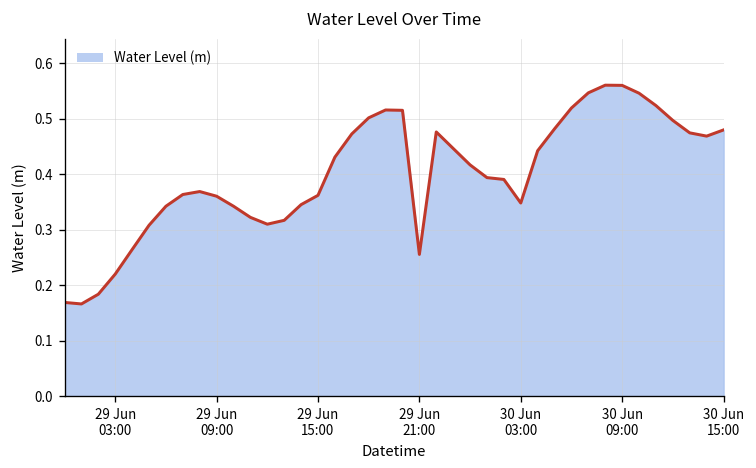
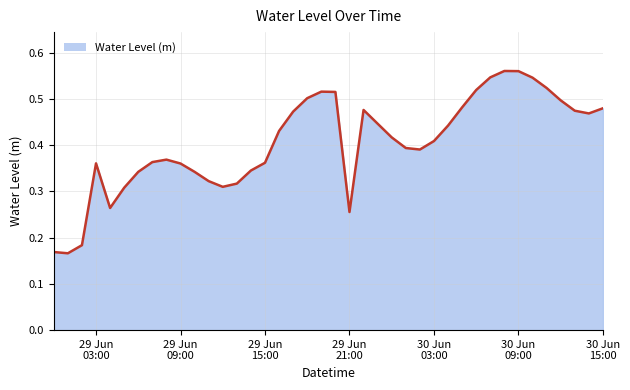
29 Jun 03:00: 0.22 -> 0.36
30 Jun 03:00: 0.35 -> 0.41
